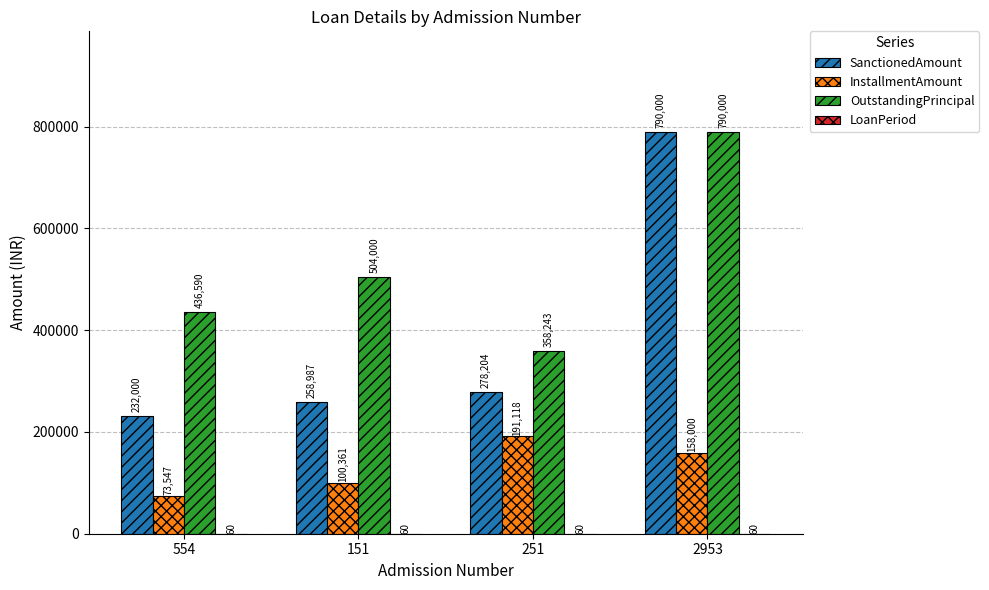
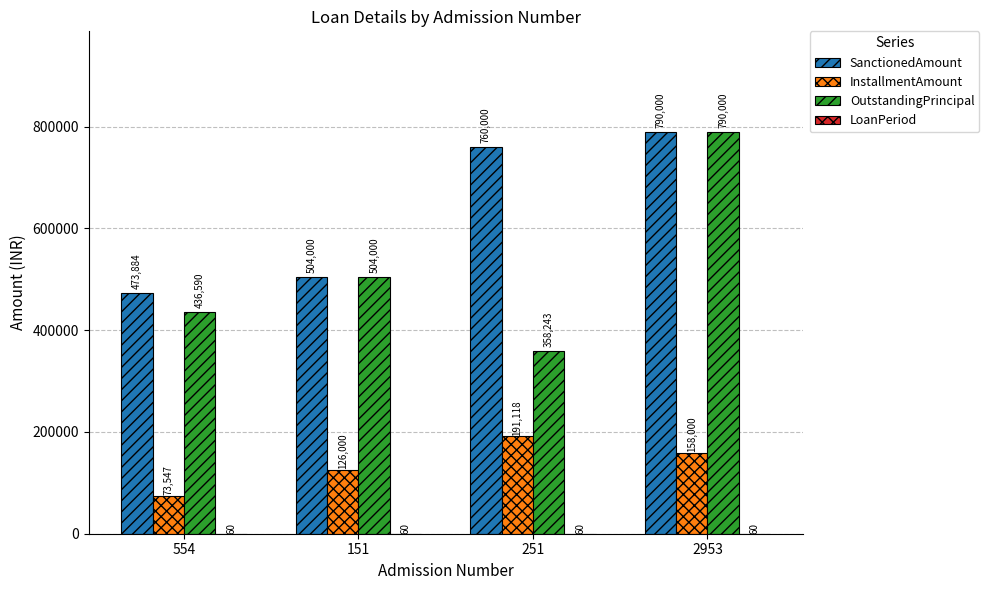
SanctionedAmount, 554: 232,000 -> 473,884
SanctionedAmount, 151: 258,987 -> 504,000
InstallmentAmount, 151: 100,361 -> 126,000
SanctionedAmount, 251: 278,204 -> 760,000
